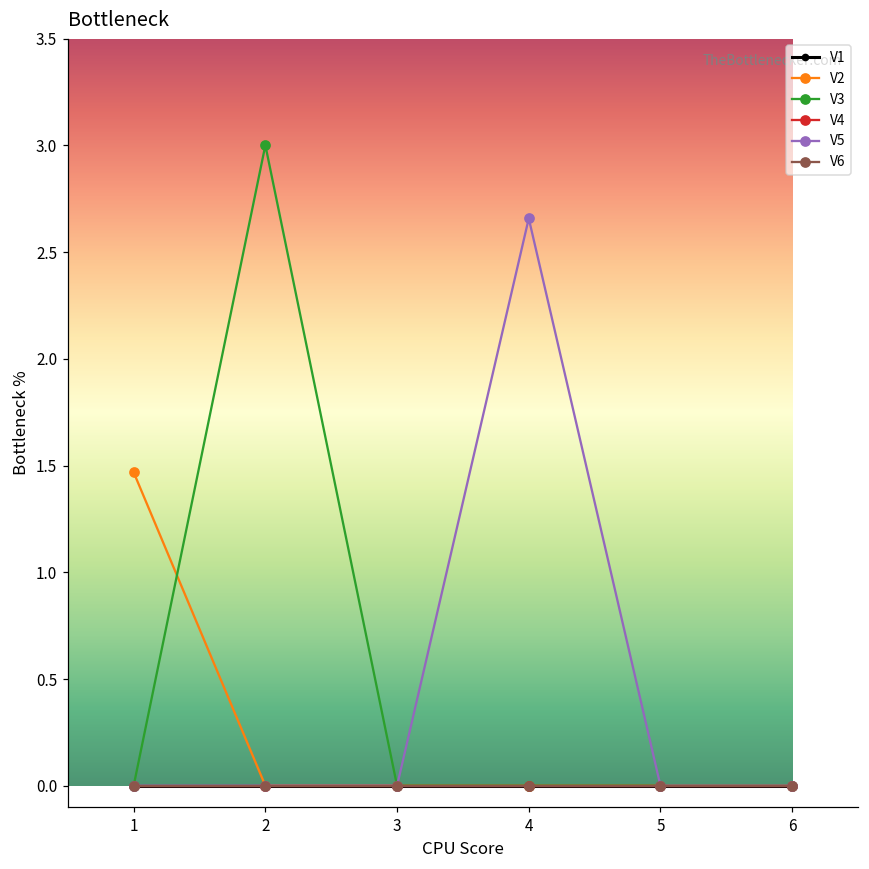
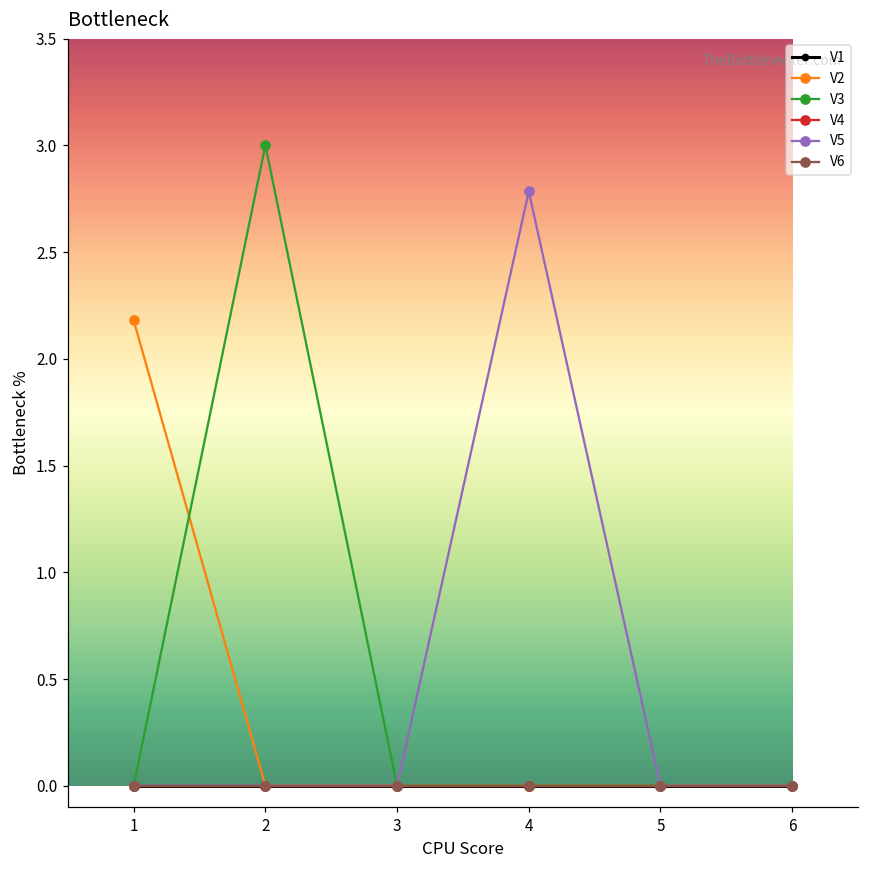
V2, 1: 1.47 -> 2.18
V5, 4: 2.66 -> 2.78
